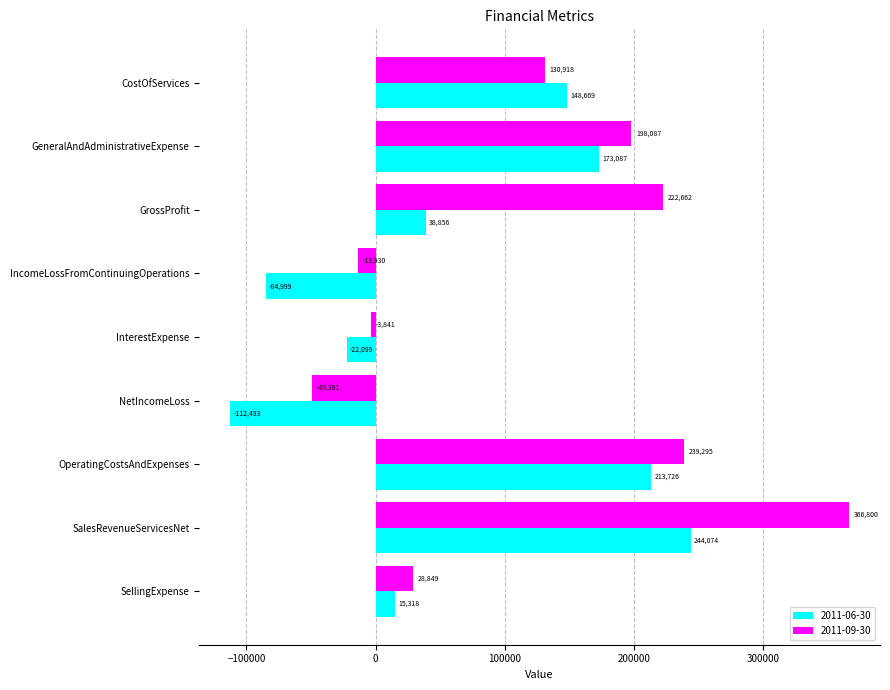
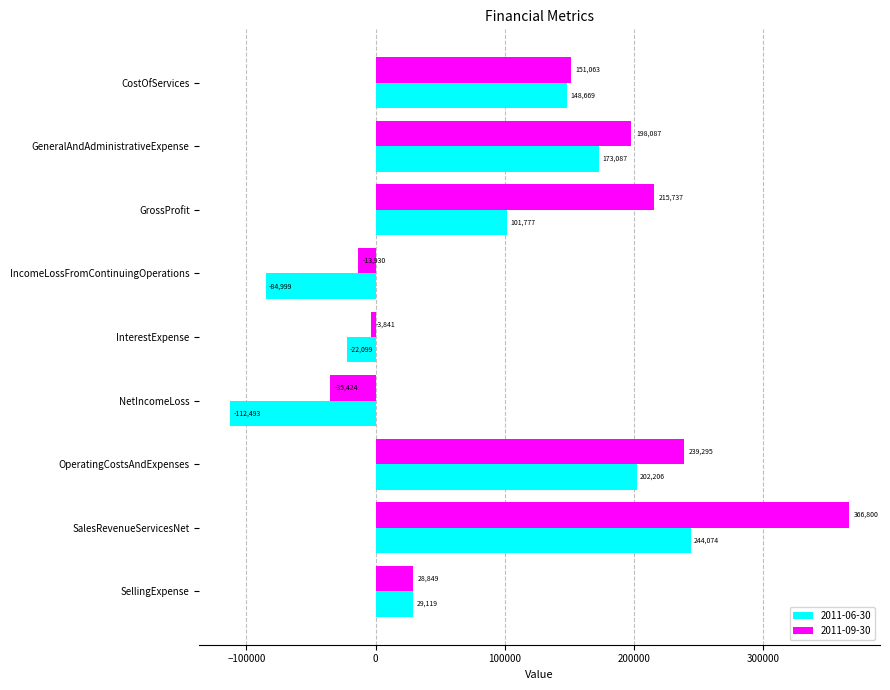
2011-09-30, CostOfServices: 130,918 -> 151,063
2011-09-30, GrossProfit: 222,662 -> 215,737
2011-06-30, GrossProfit: 38,856 -> 101,777
2011-09-30, NetIncomeLoss: -49,391 -> -35,424
2011-06-30, OperatingCostsAndExpenses: 213,726 -> 202,206
2011-06-30, SellingExpense: 15,318 -> 29,119
